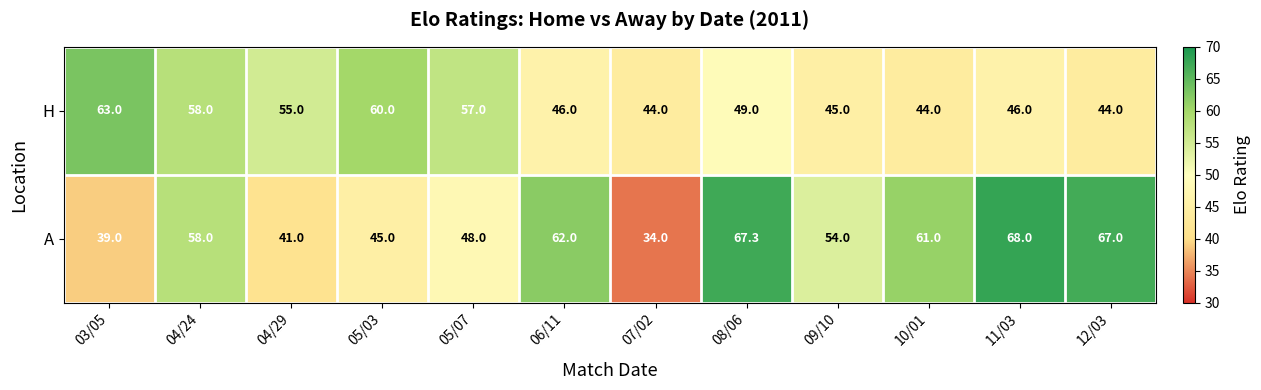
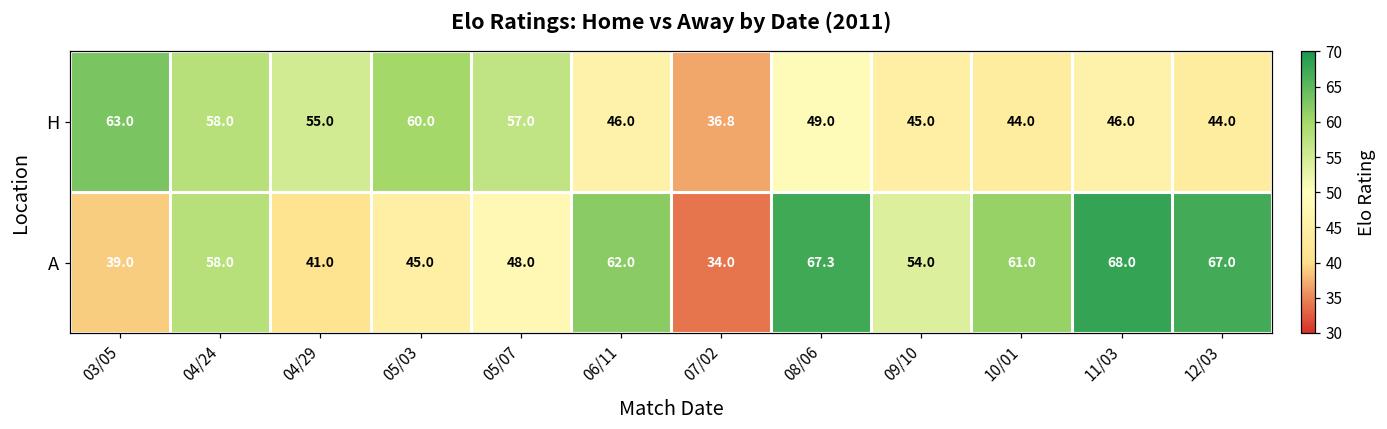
H, 07/02: 44.0 -> 36.8
